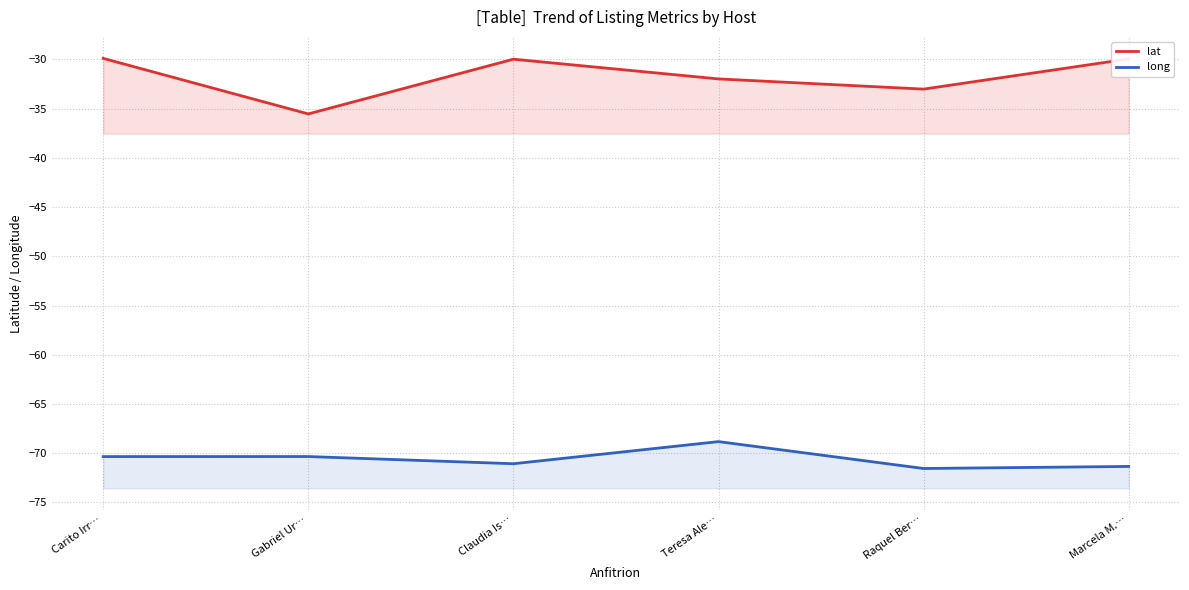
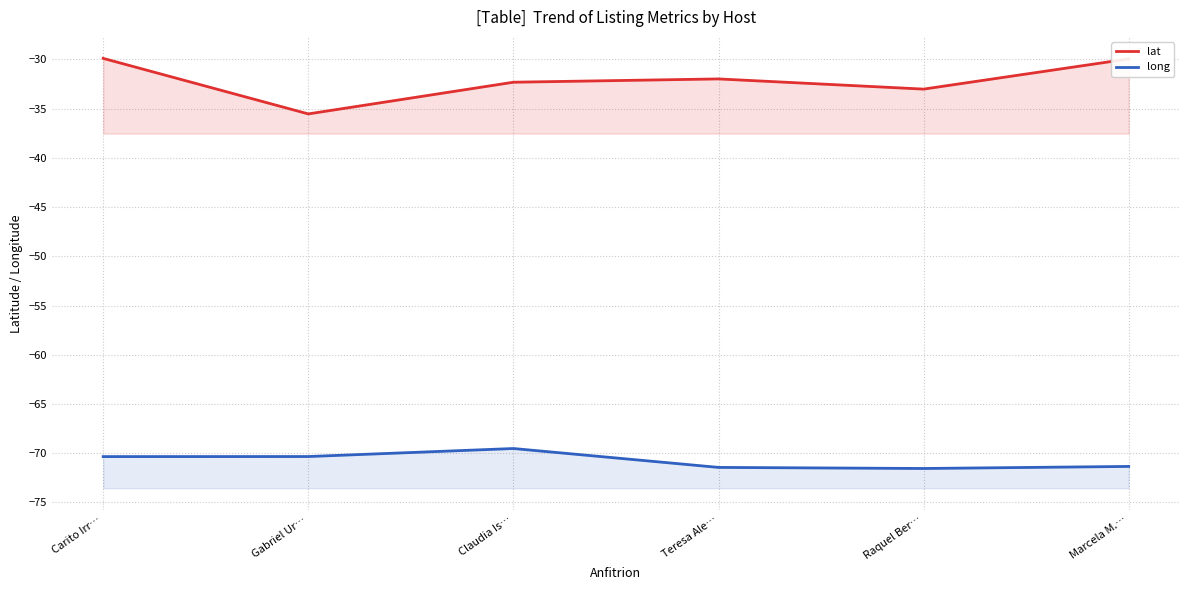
lat, Claudia Is…: -30 -> -32
long, Claudia Is…: -71 -> -70
long, Teresa Ale…: -69 -> -71
